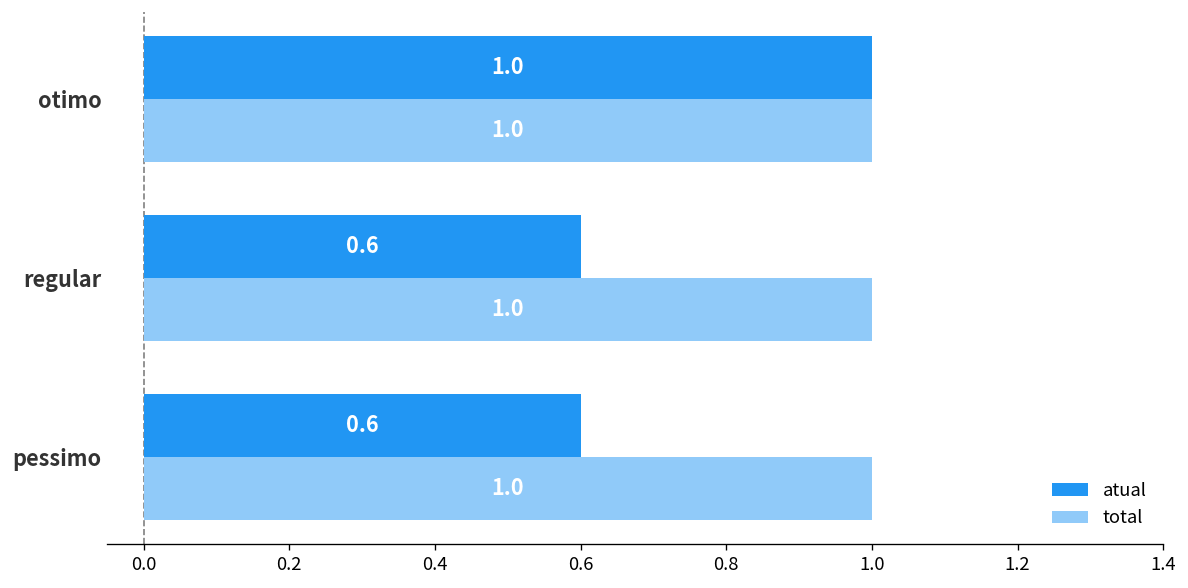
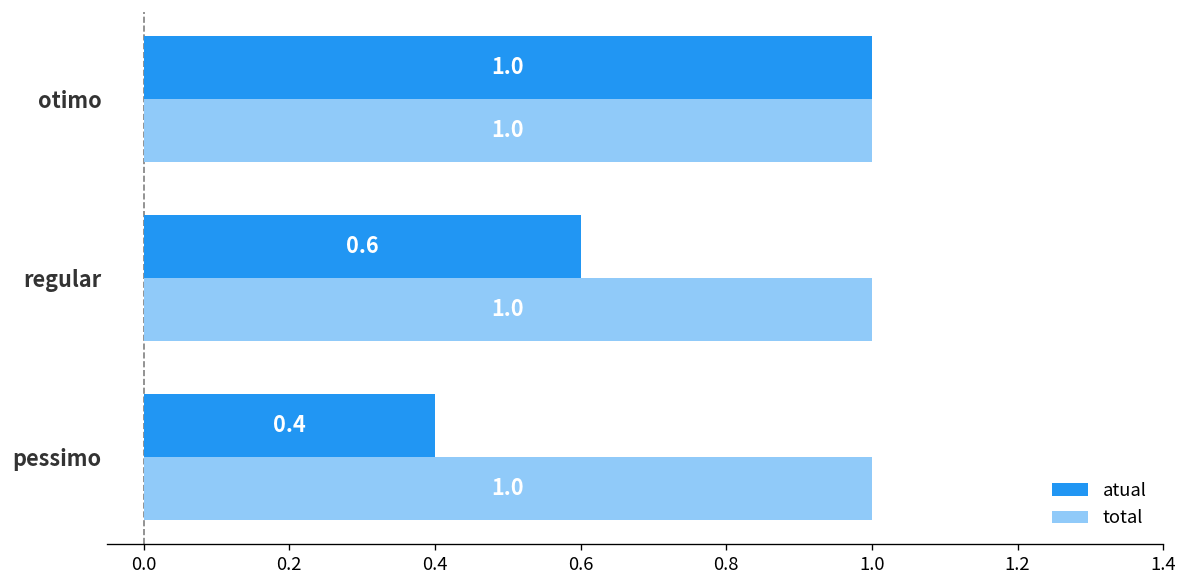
atual, pessimo: 0.6 -> 0.4
